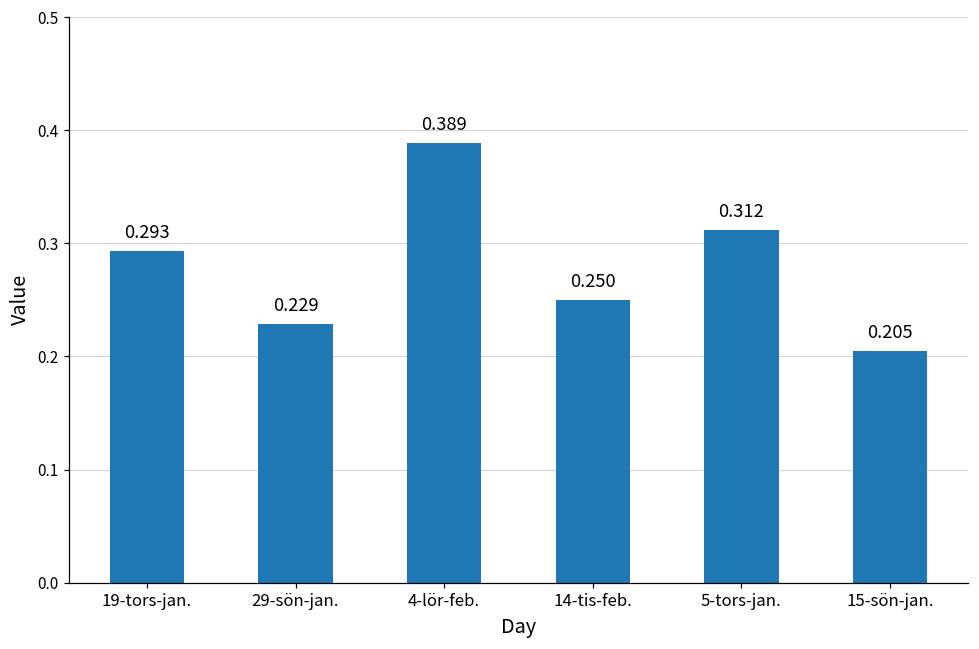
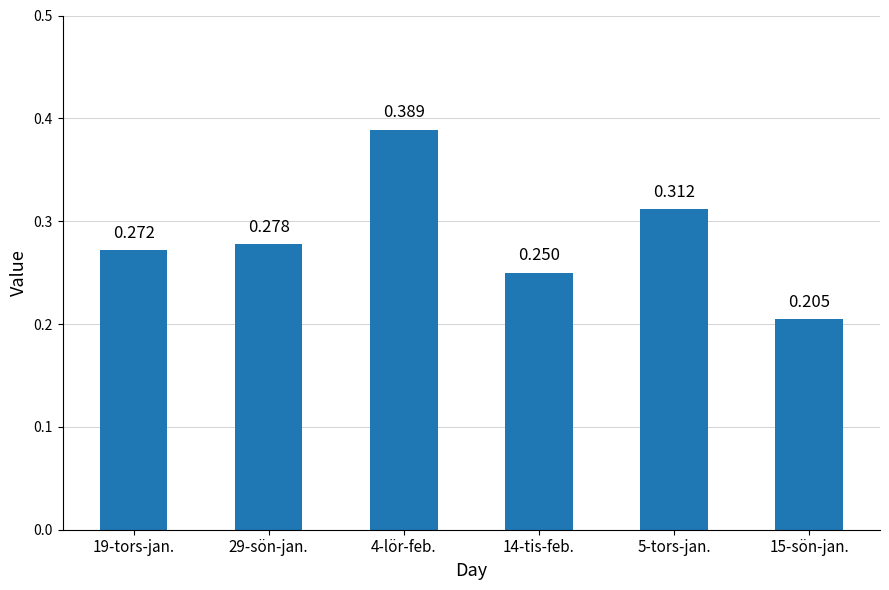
19-tors-jan.: 0.293 -> 0.272
29-sön-jan.: 0.229 -> 0.278
